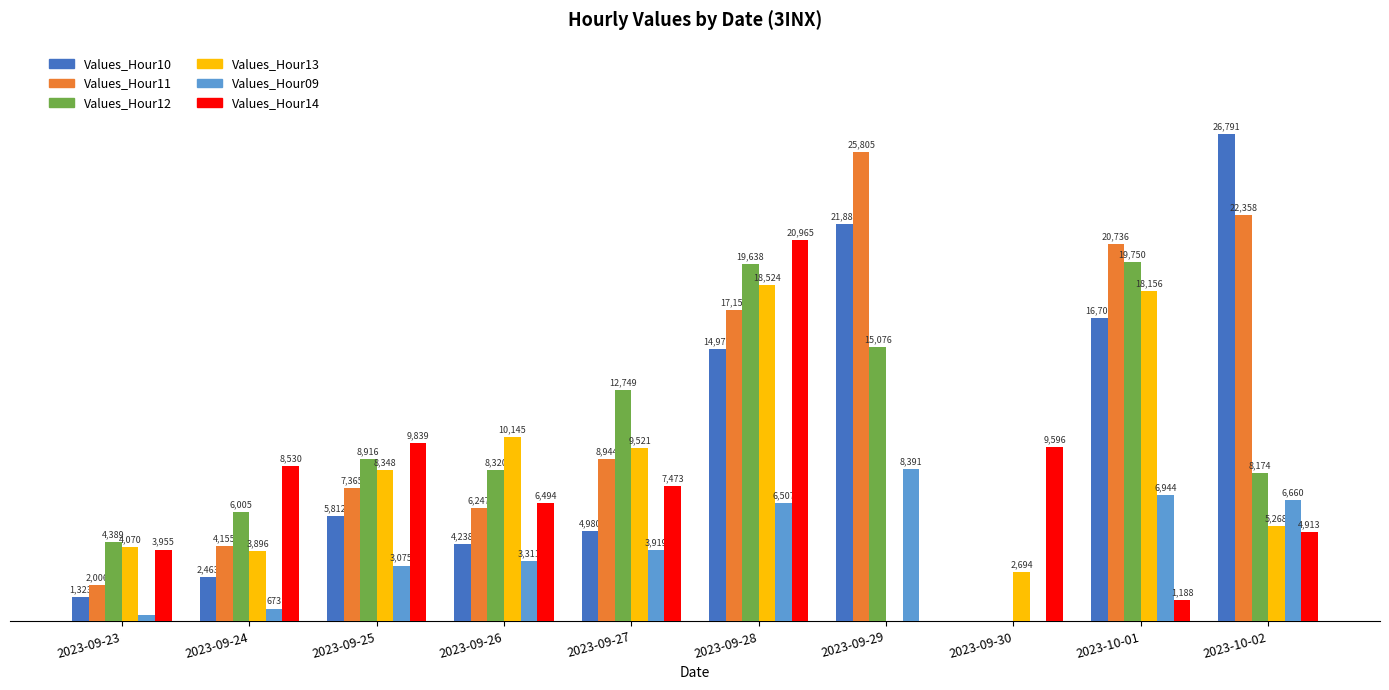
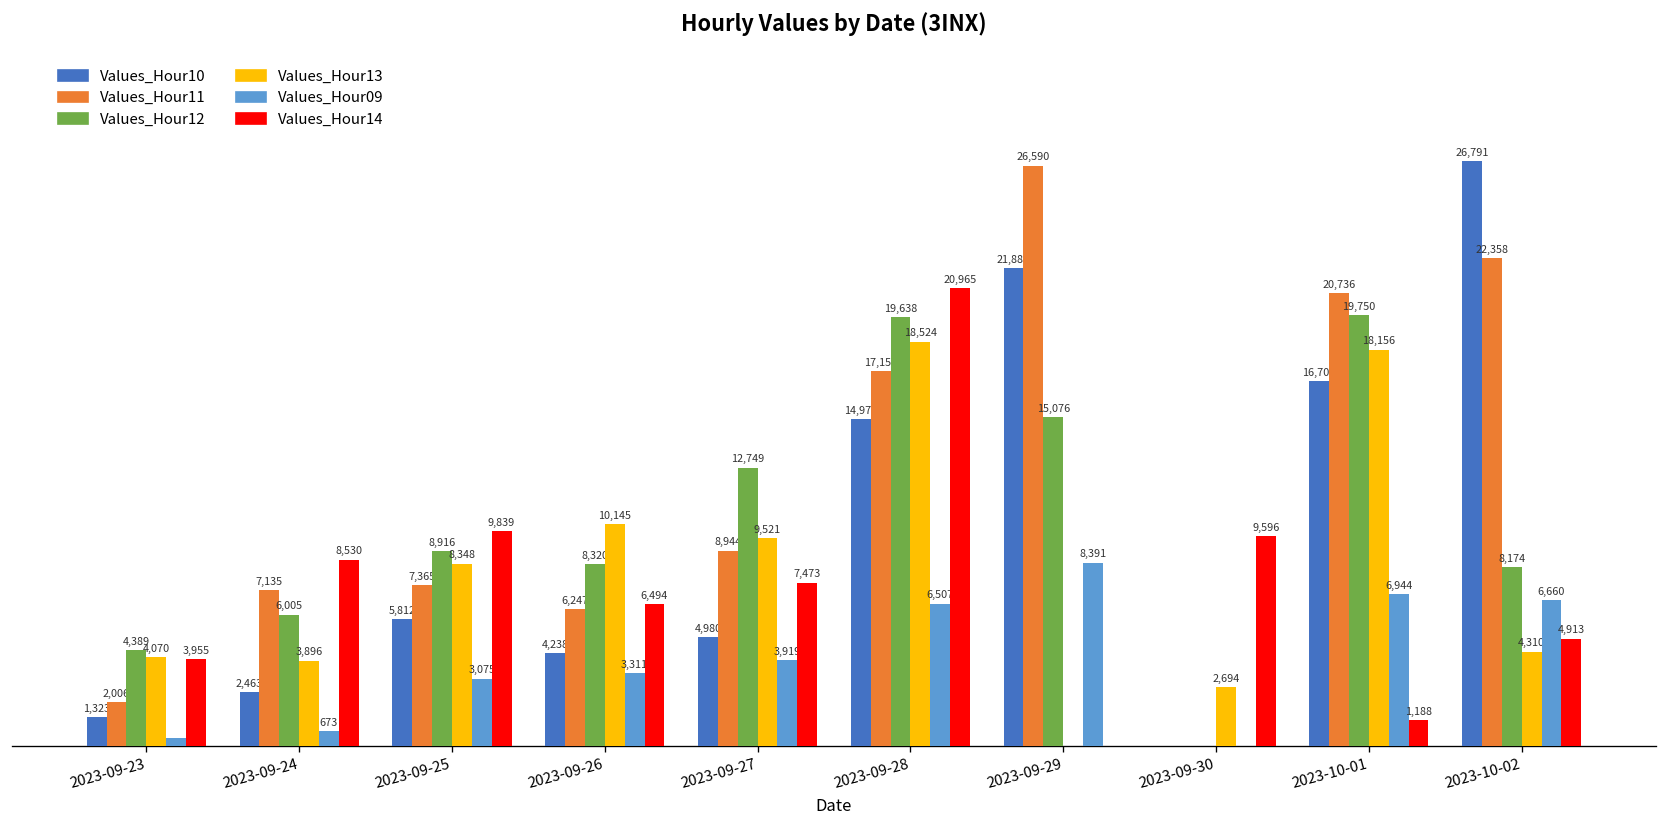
Values_Hour11, 2023-09-24: 4,155 -> 7,135
Values_Hour11, 2023-09-29: 25,805 -> 26,590
Values_Hour13, 2023-10-02: 5,268 -> 4,310
